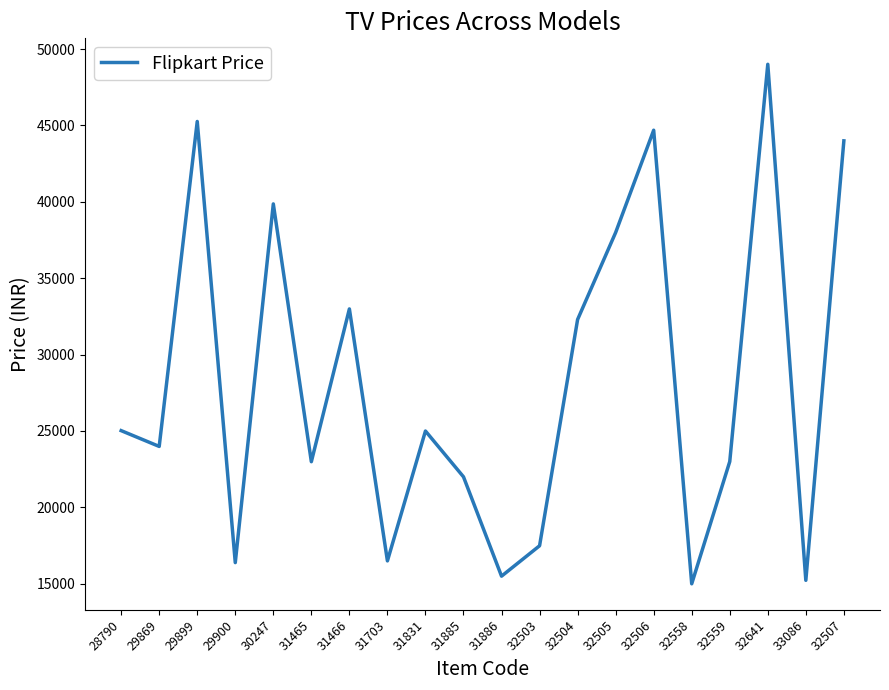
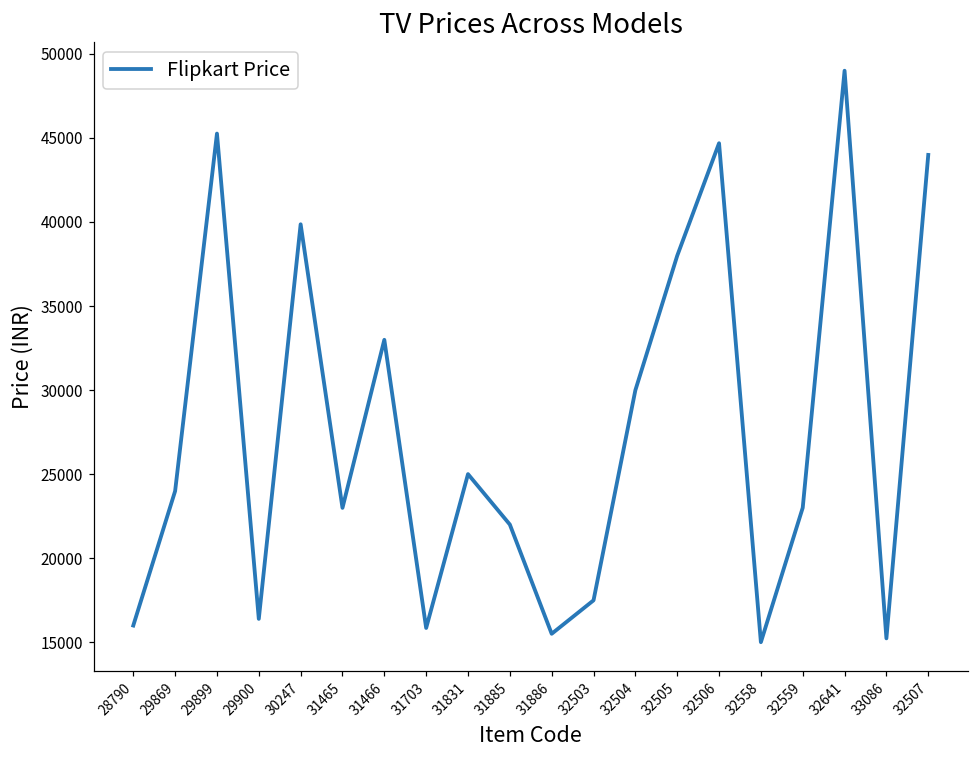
28790: 25000 -> 16000
31703: 16500 -> 15800
32504: 32300 -> 30000
